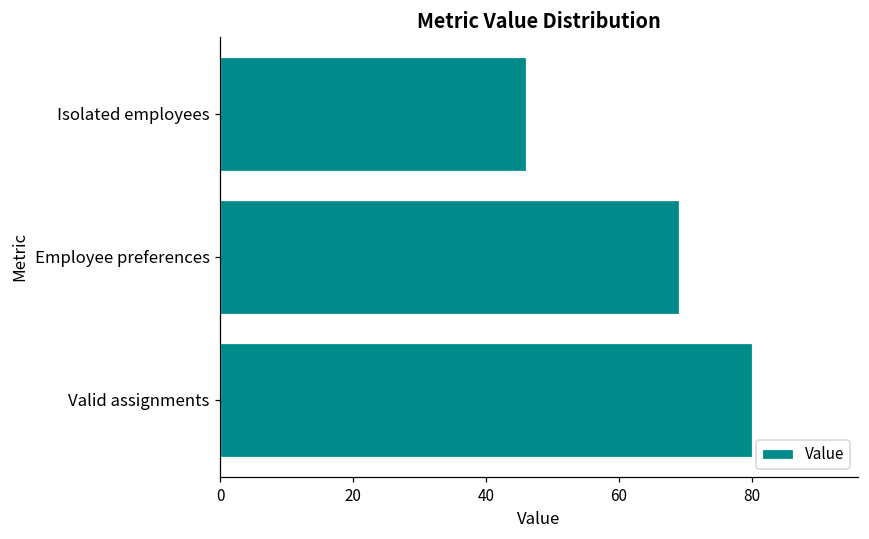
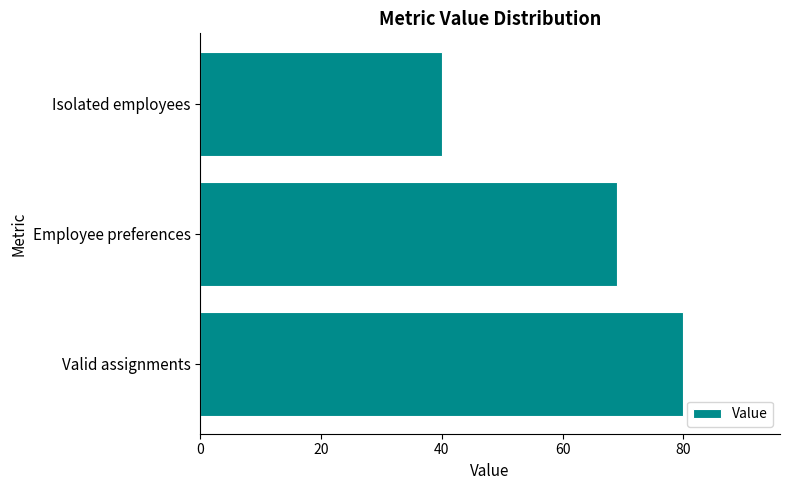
Isolated employees: 46 -> 40
